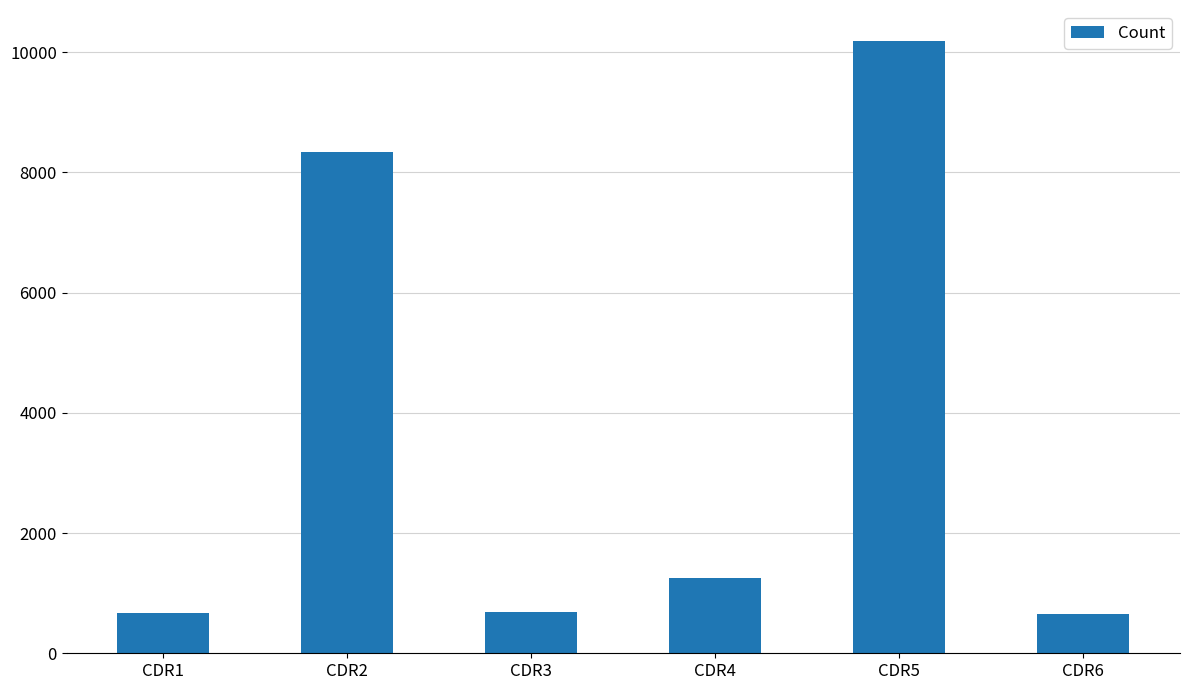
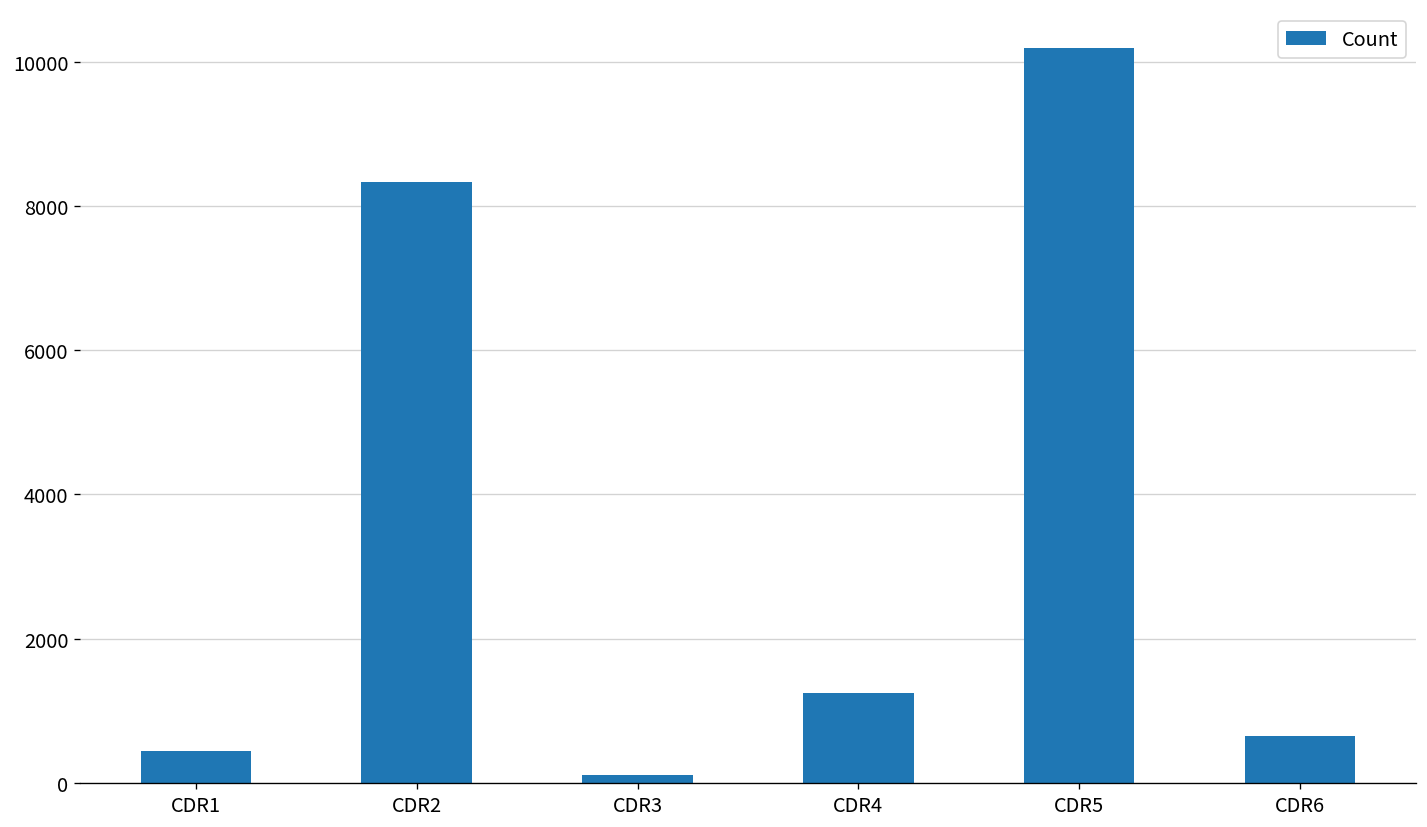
CDR1: 700 -> 400
CDR3: 700 -> 100
